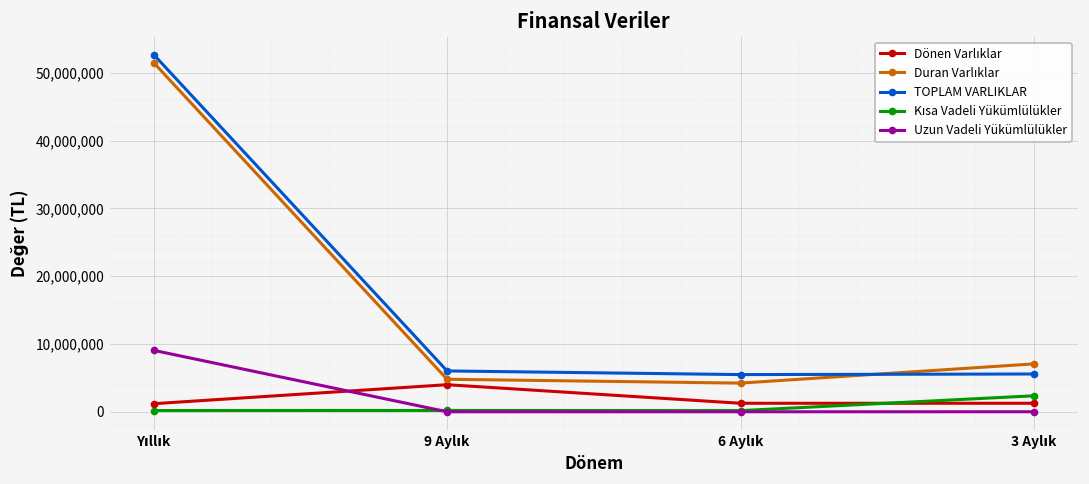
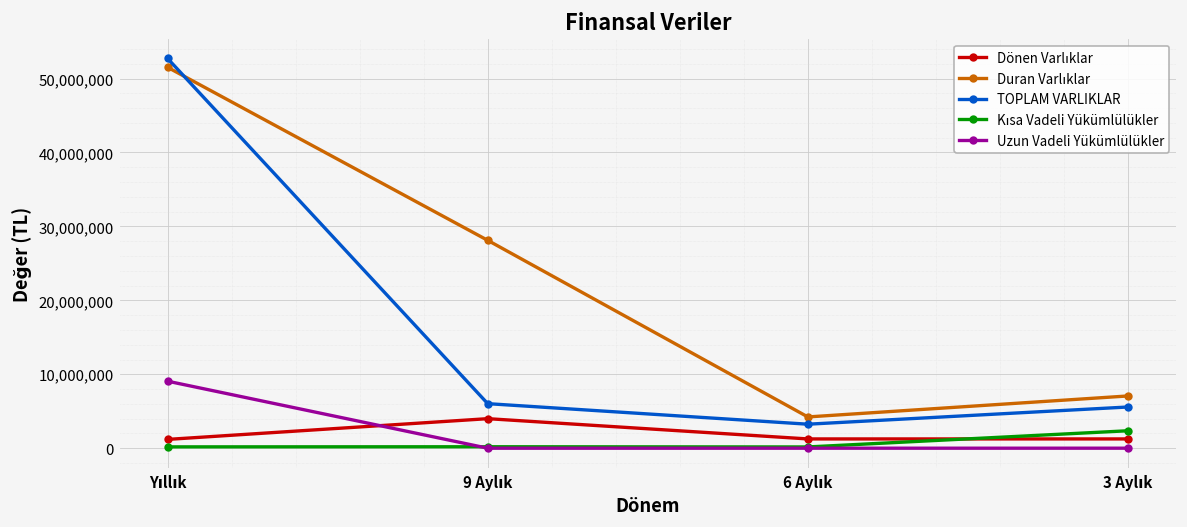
Duran Varlıklar, 9 Aylık: 5,000,000 -> 28,000,000
TOPLAM VARLIKLAR, 6 Aylık: 5,000,000 -> 3,000,000
